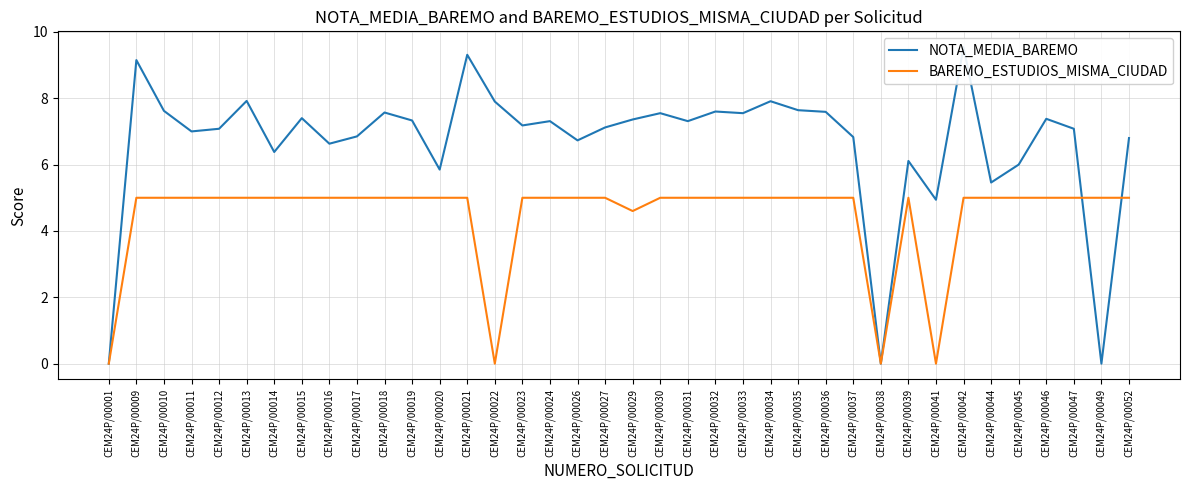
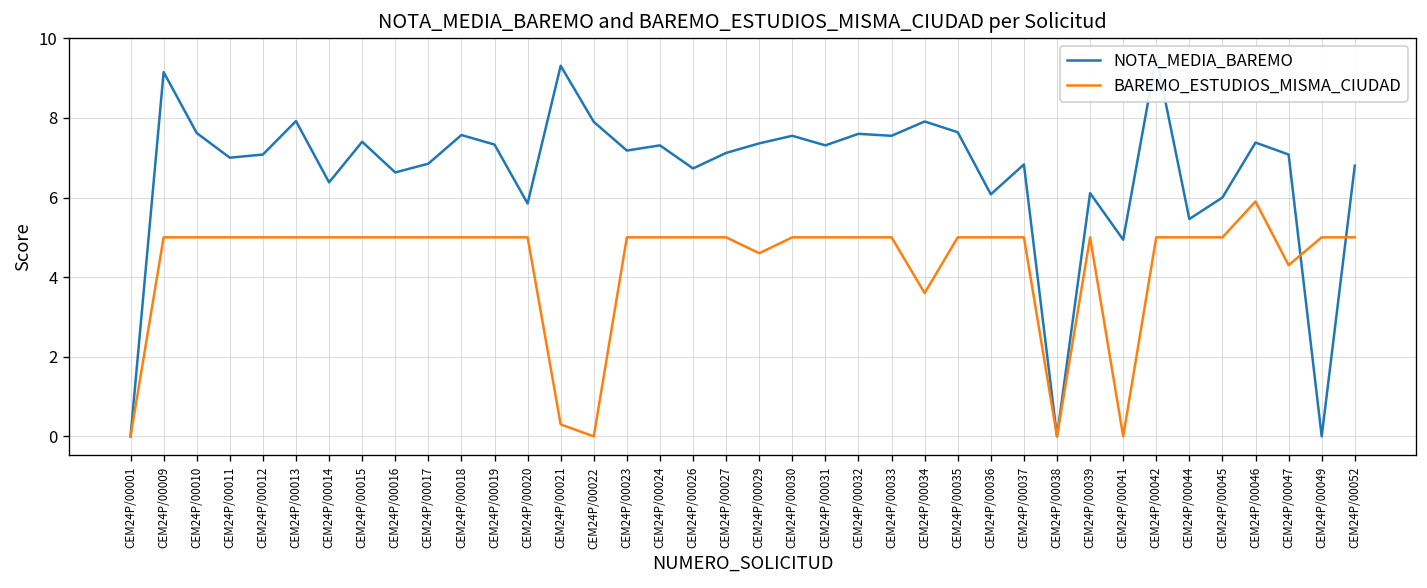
BAREMO_ESTUDIOS_MISMA_CIUDAD, CEM24P/00021: 5.0 -> 0.3
BAREMO_ESTUDIOS_MISMA_CIUDAD, CEM24P/00034: 5.0 -> 3.6
NOTA_MEDIA_BAREMO, CEM24P/00036: 7.6 -> 6.1
BAREMO_ESTUDIOS_MISMA_CIUDAD, CEM24P/00046: 5.0 -> 5.9
BAREMO_ESTUDIOS_MISMA_CIUDAD, CEM24P/00047: 5.0 -> 4.3
